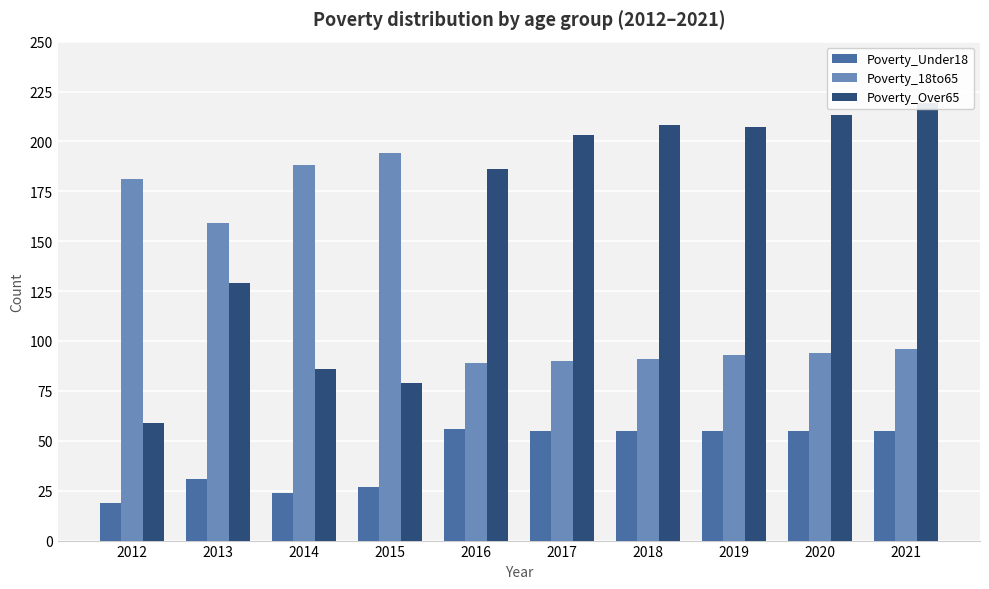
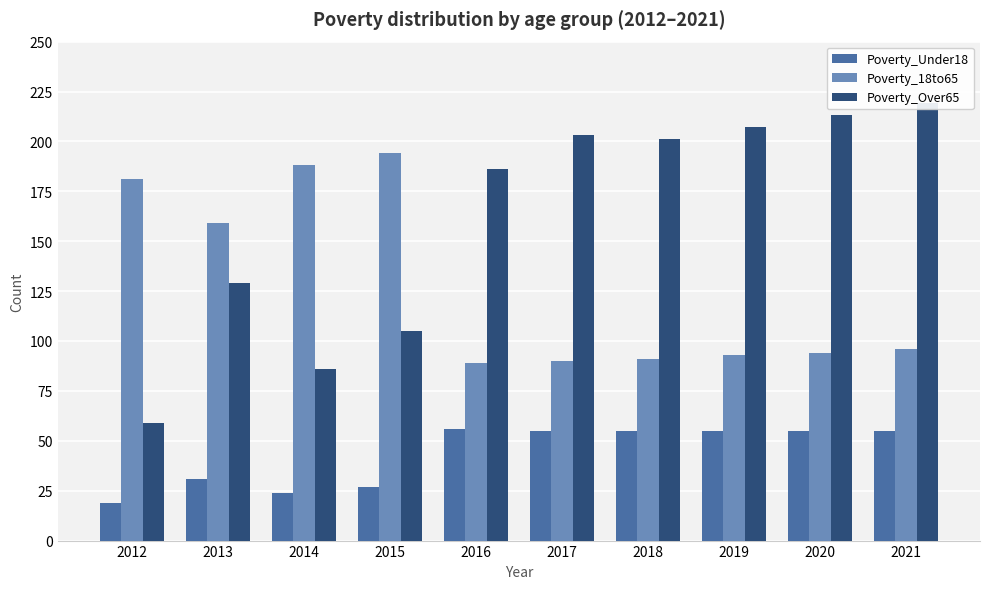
Poverty_Over65, 2015: 79 -> 105
Poverty_Over65, 2018: 208 -> 201
